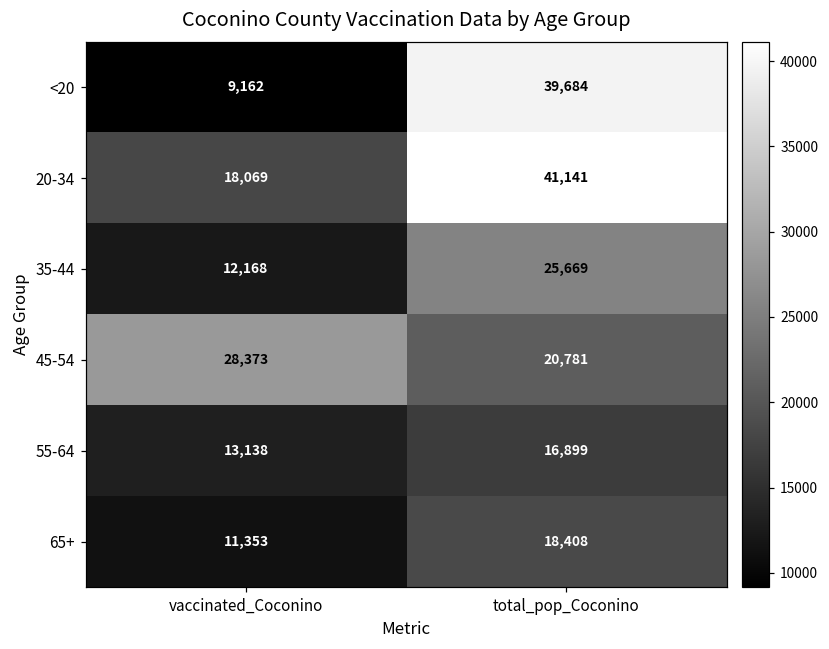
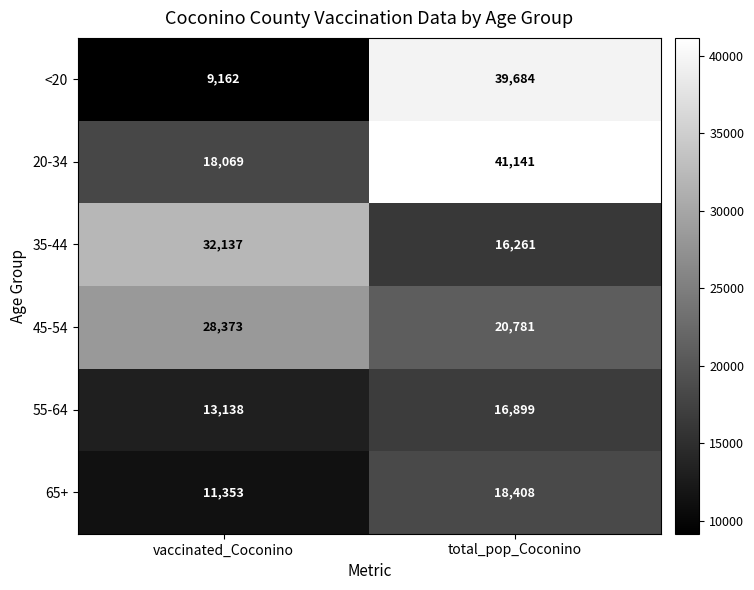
35-44, vaccinated_Coconino: 12,168 -> 32,137
35-44, total_pop_Coconino: 25,669 -> 16,261
